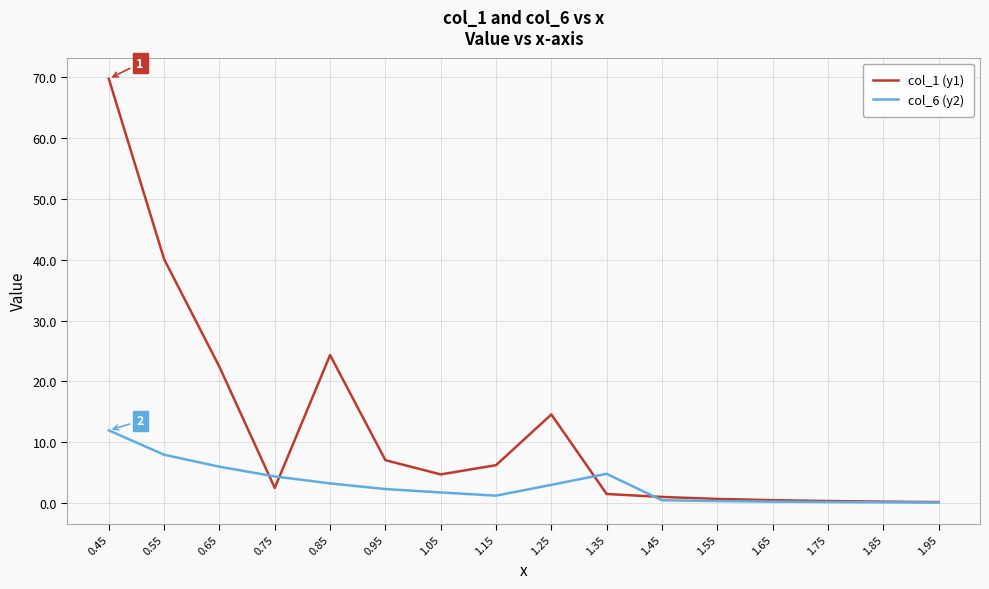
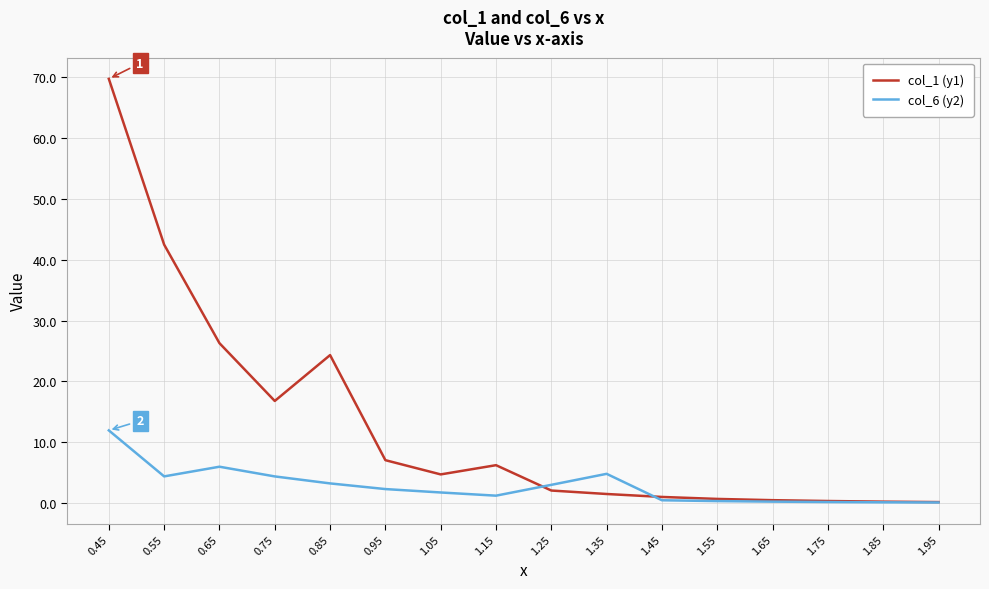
col_1 (y1), 0.55: 40 -> 43
col_6 (y2), 0.55: 8 -> 4
col_1 (y1), 0.65: 22 -> 26
col_1 (y1), 0.75: 3 -> 17
col_1 (y1), 1.25: 15 -> 2
